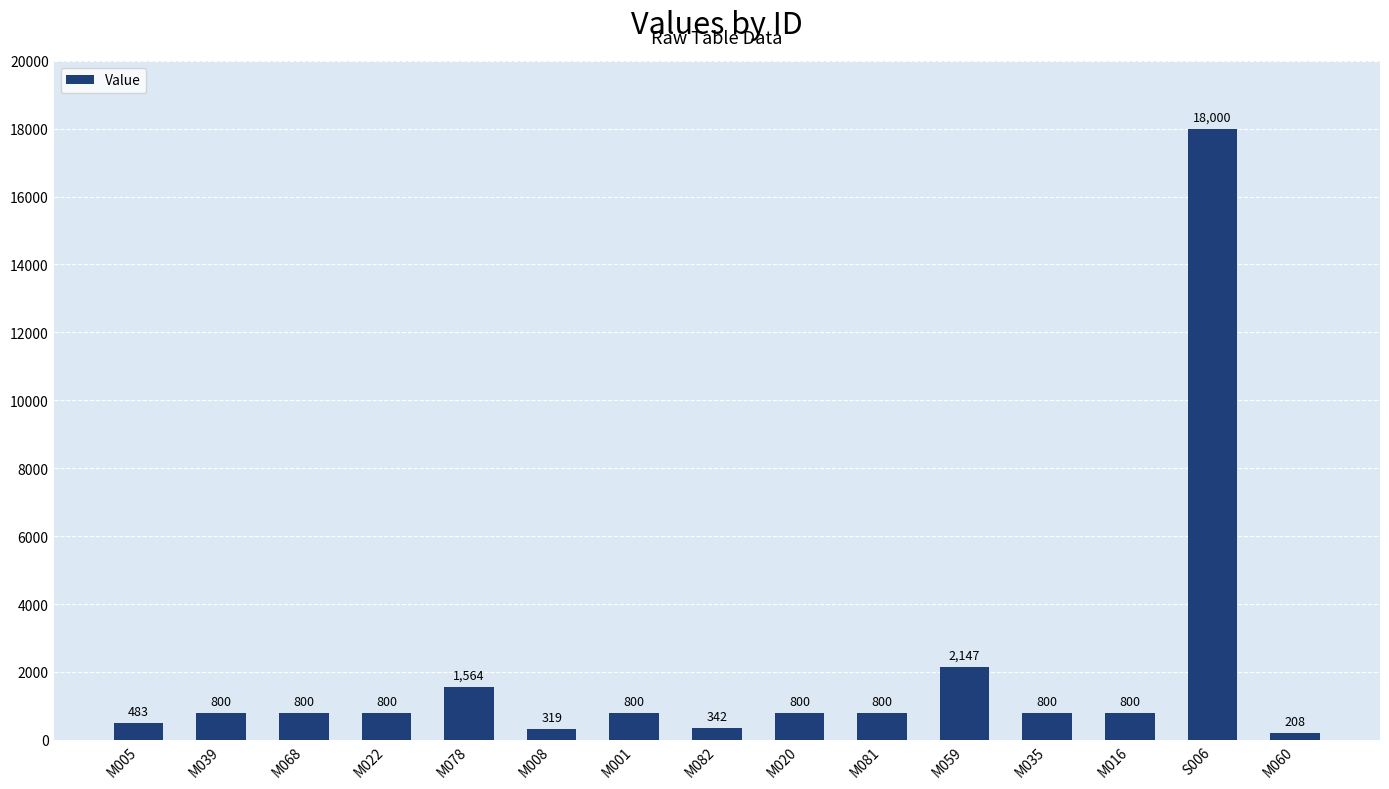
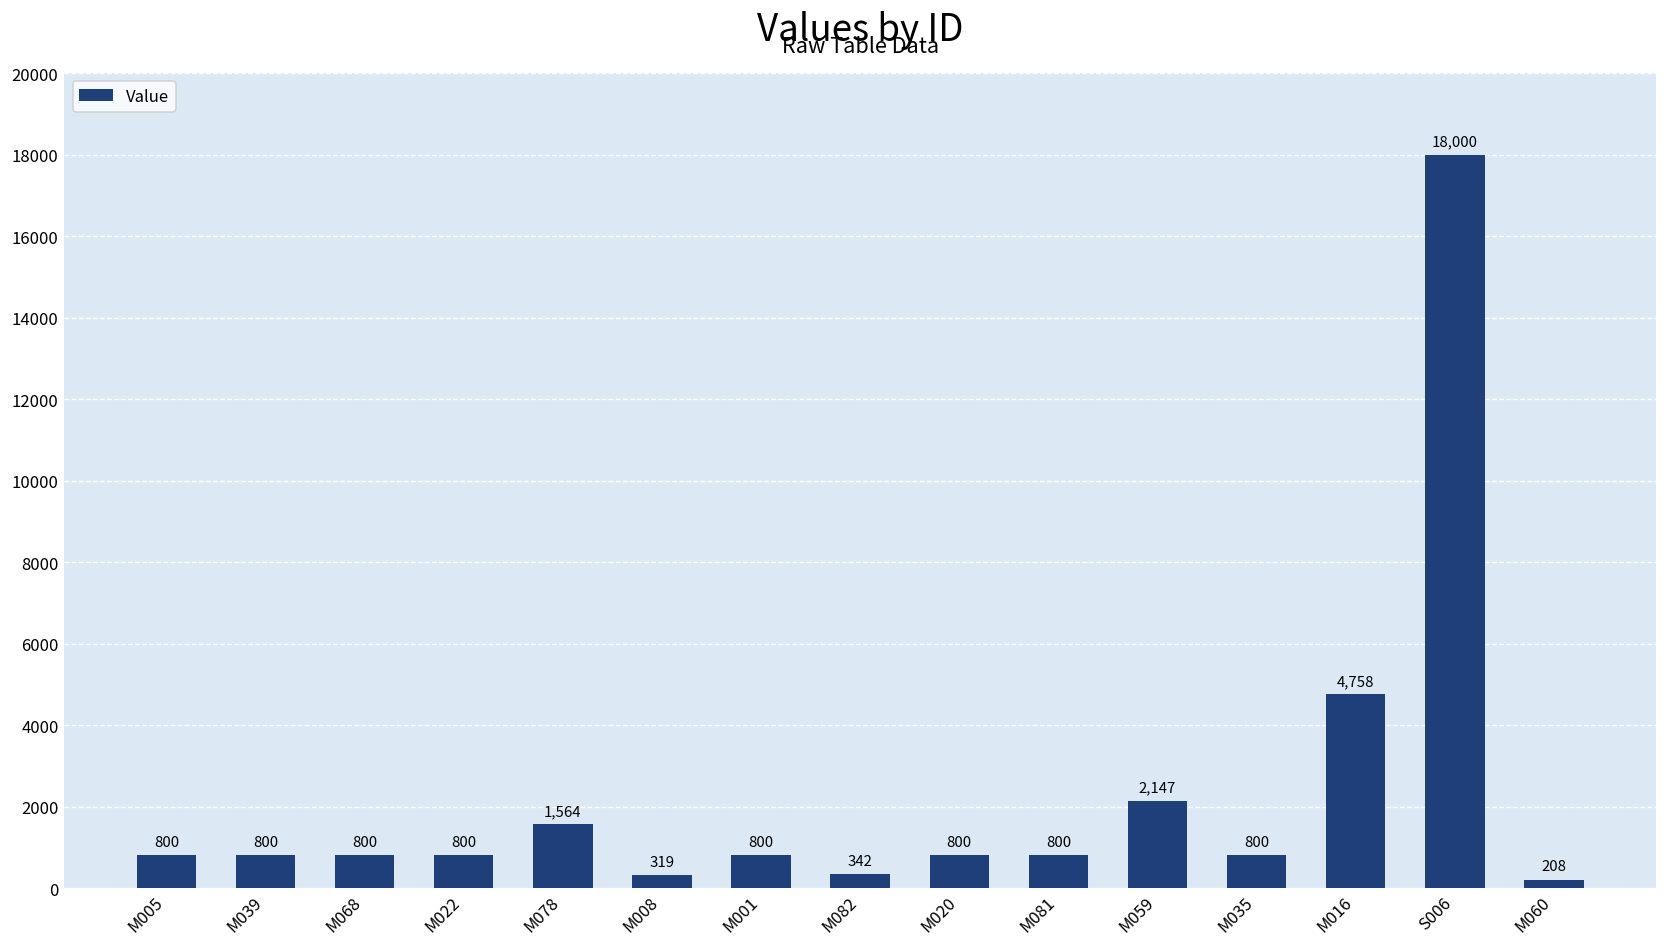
M005: 483 -> 800
M016: 800 -> 4,758
